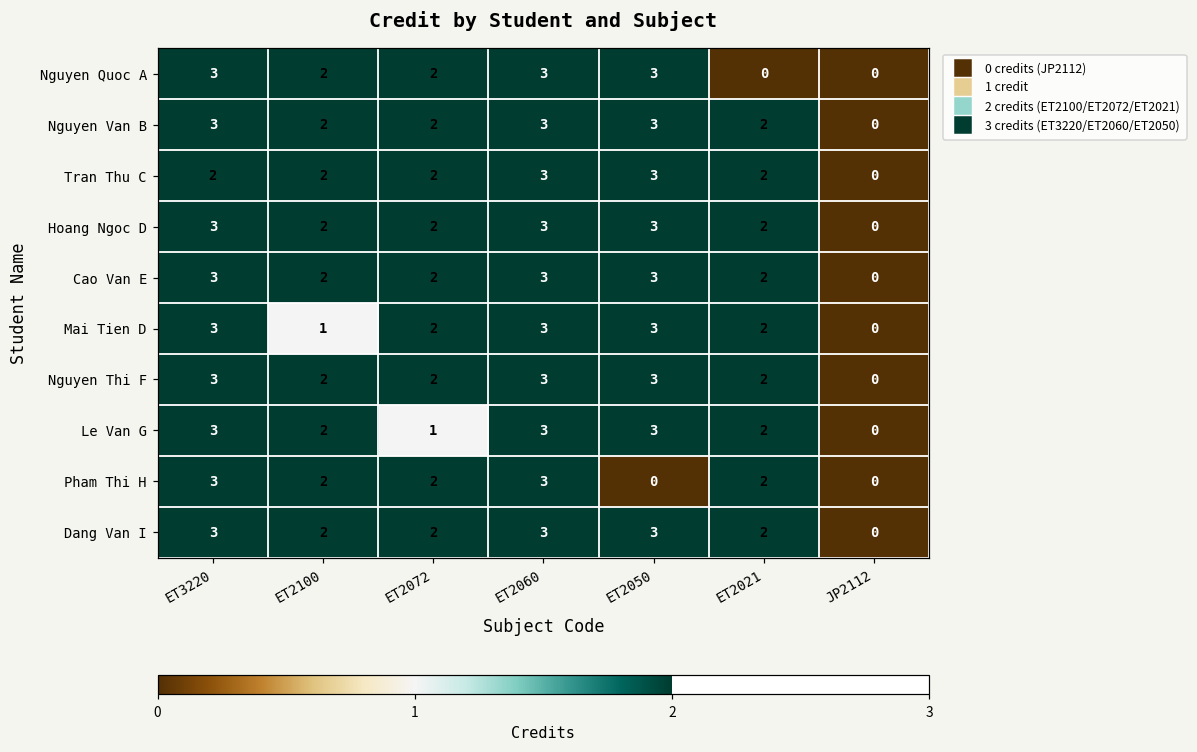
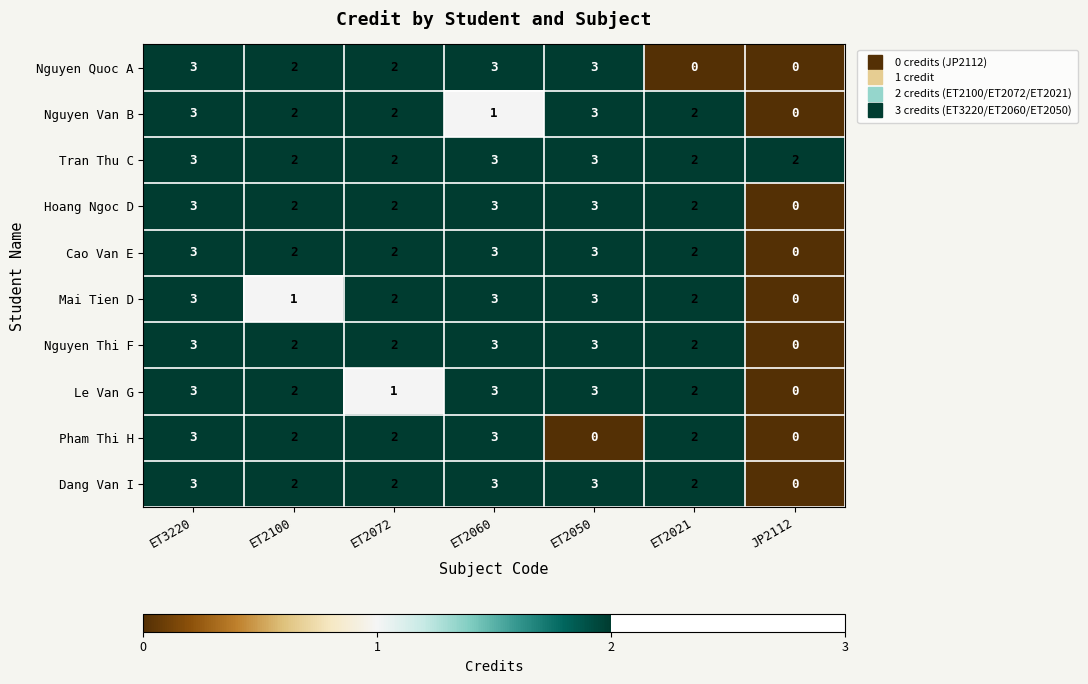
Nguyen Van B, ET2060: 3 -> 1
Tran Thu C, ET3220: 2 -> 3
Tran Thu C, JP2112: 0 -> 2
